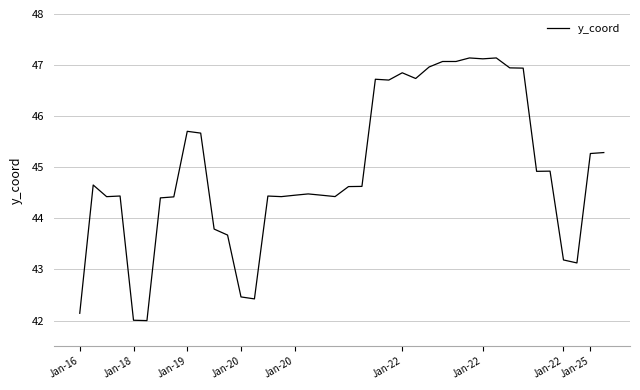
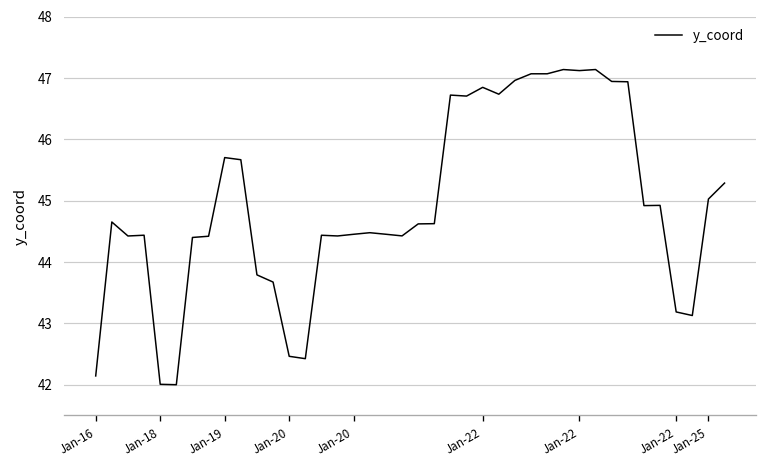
Jan-25: 45.3 -> 45.0
